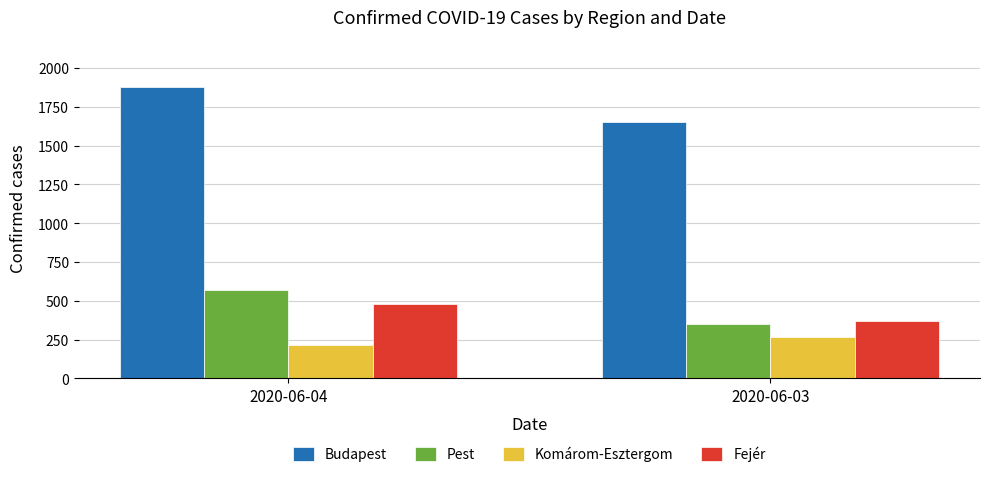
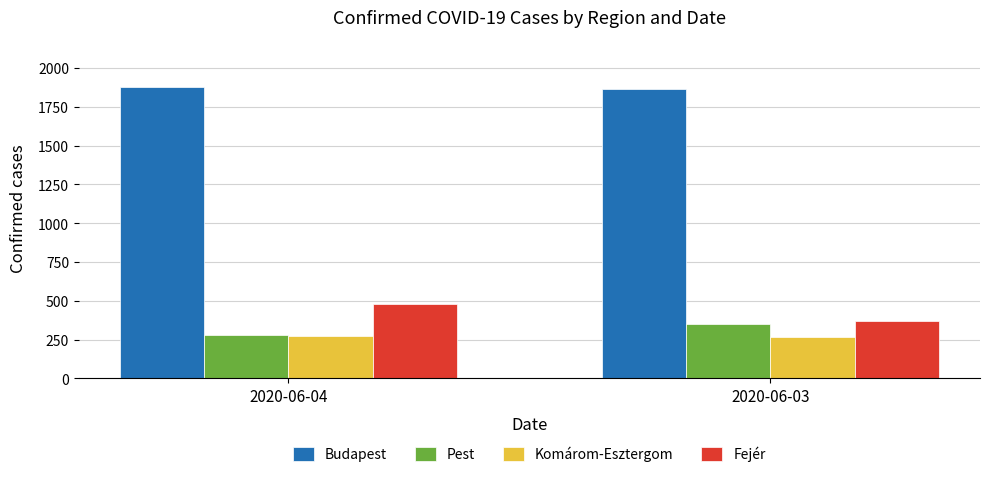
Pest, 2020-06-04: 570 -> 280
Komárom-Esztergom, 2020-06-04: 210 -> 270
Budapest, 2020-06-03: 1650 -> 1870
